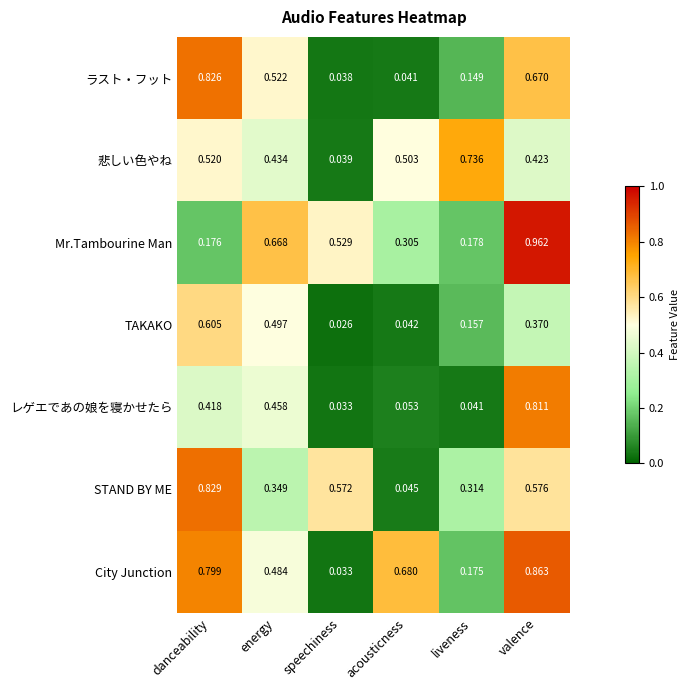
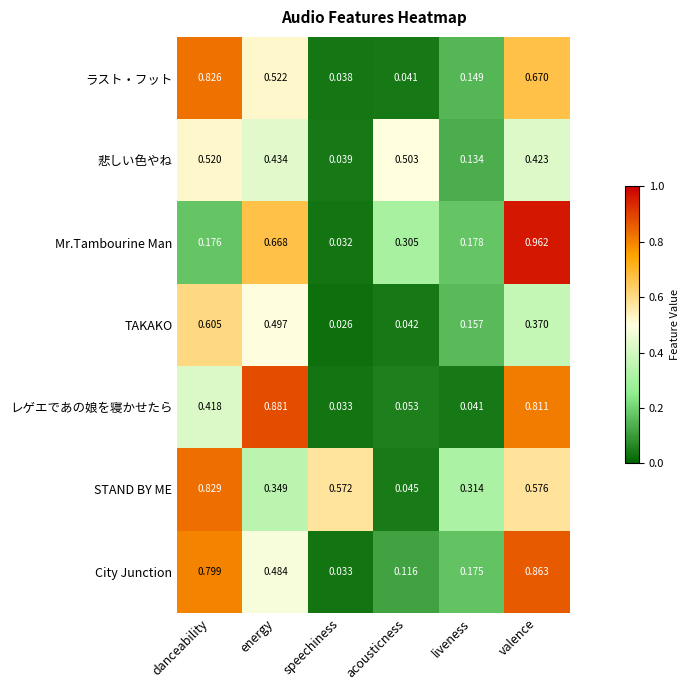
悲しい色やね, liveness: 0.736 -> 0.134
Mr.Tambourine Man, speechiness: 0.529 -> 0.032
レゲエであの娘を寝かせたら, energy: 0.458 -> 0.881
City Junction, acousticness: 0.680 -> 0.116
